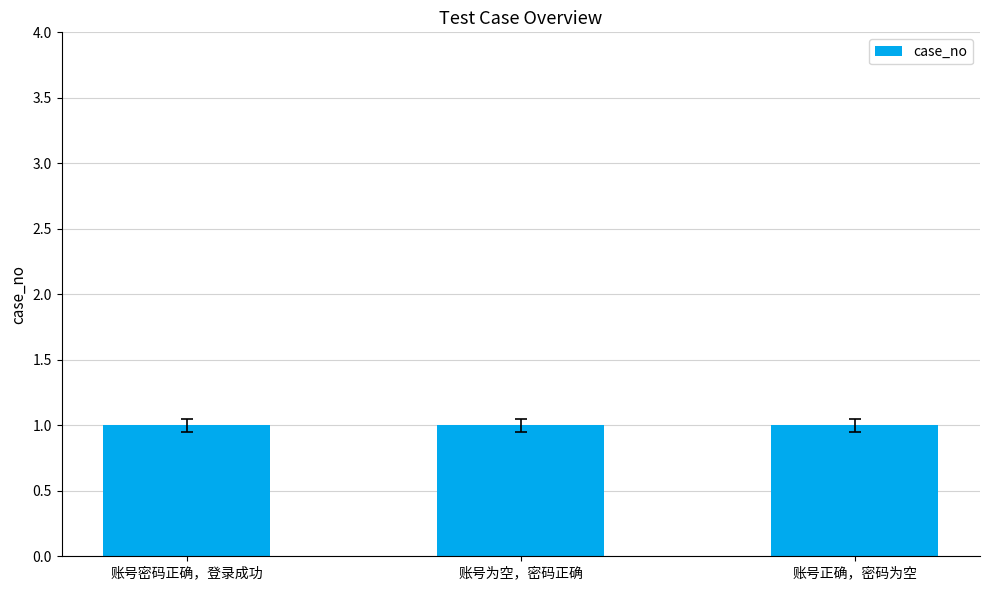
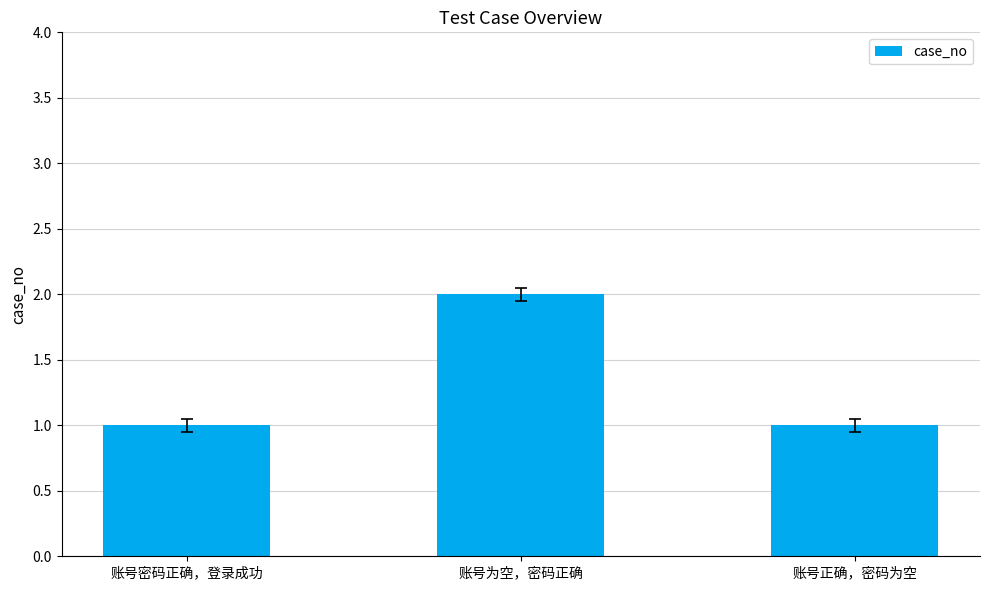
case_no, 账号为空，密码正确: 1 -> 2
